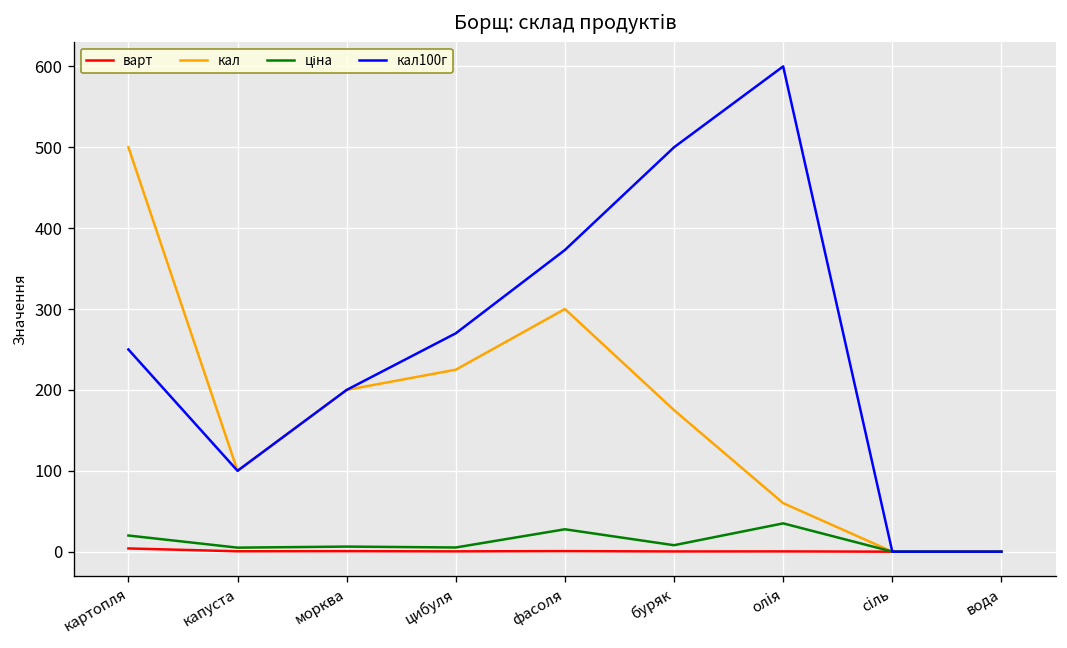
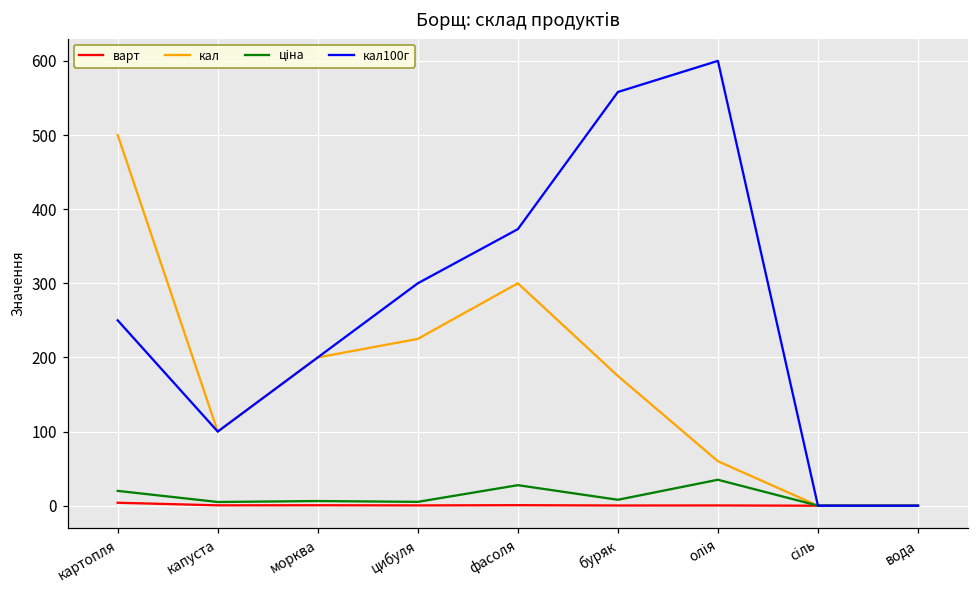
кал100г, цибуля: 270 -> 300
кал100г, буряк: 500 -> 560
